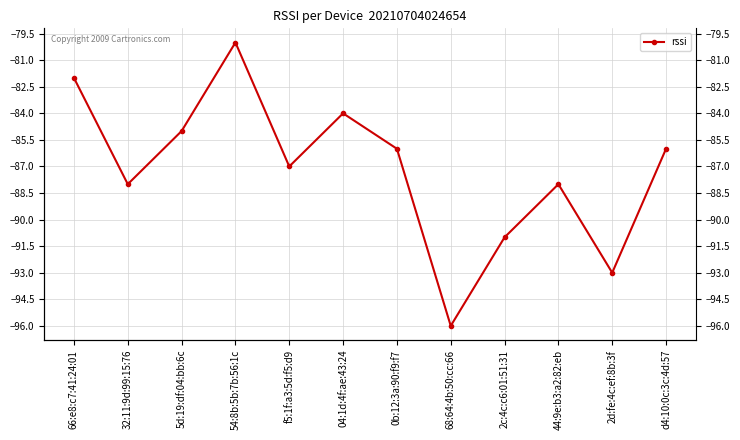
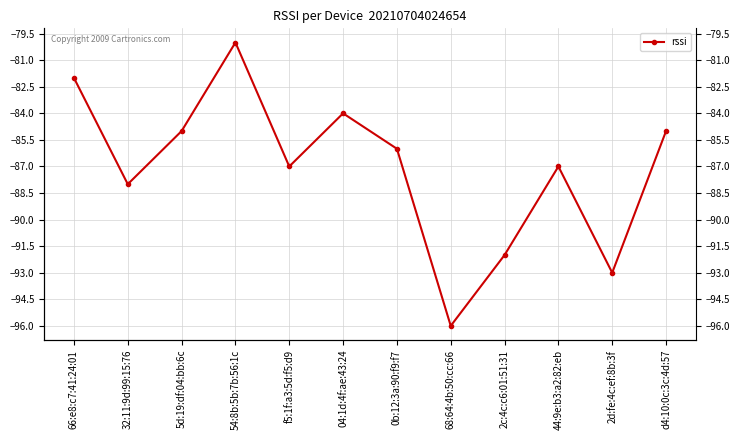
2c:4c:c6:01:51:31: -91 -> -92
44:9e:b3:a2:82:eb: -88 -> -87
d4:10:0c:3c:4d:57: -86 -> -85
